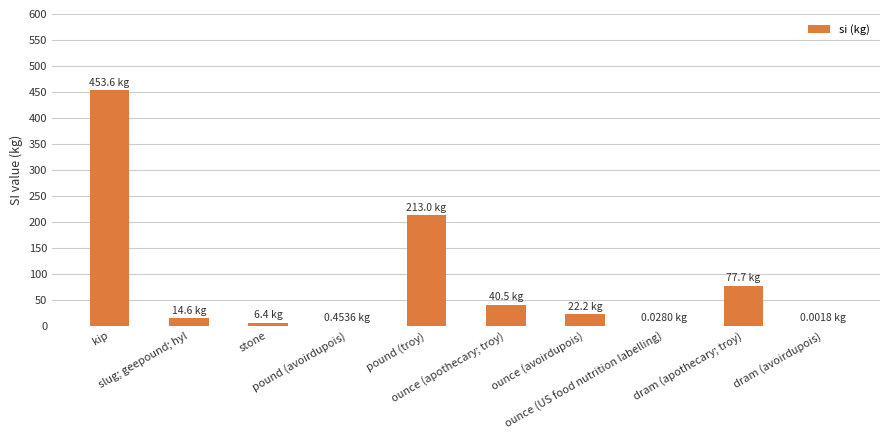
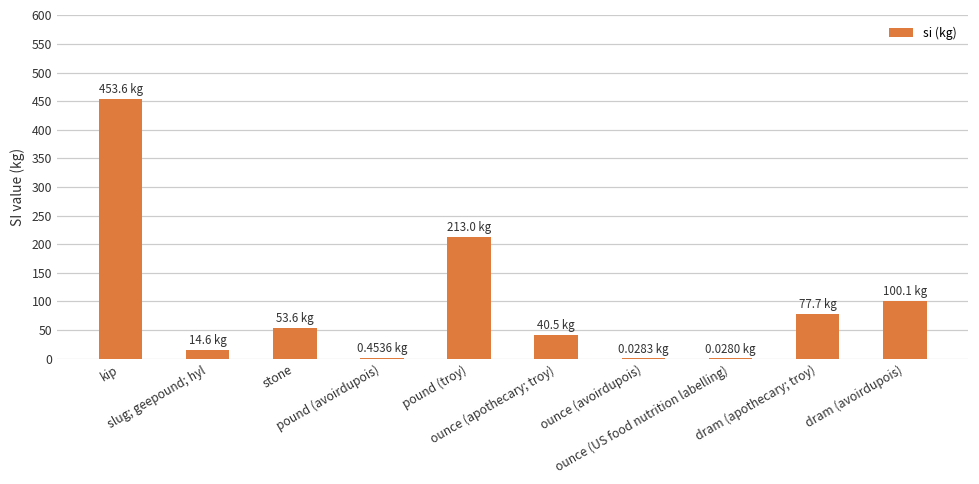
stone: 6.4 -> 53.6
ounce (avoirdupois): 22.2 -> 0.0283
dram (avoirdupois): 0.0018 -> 100.1
